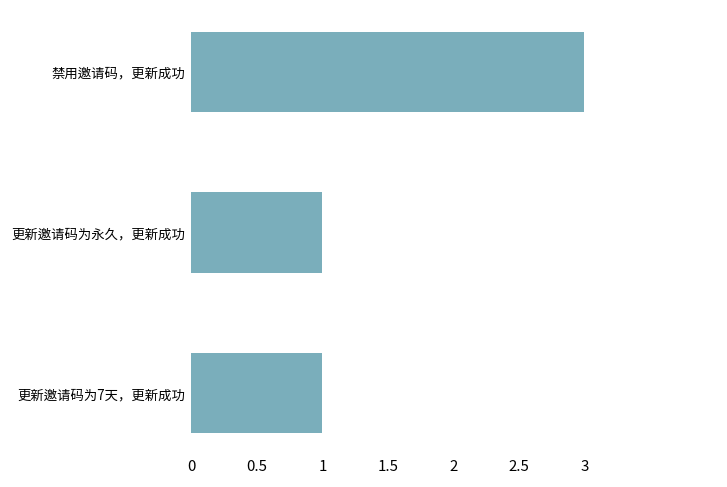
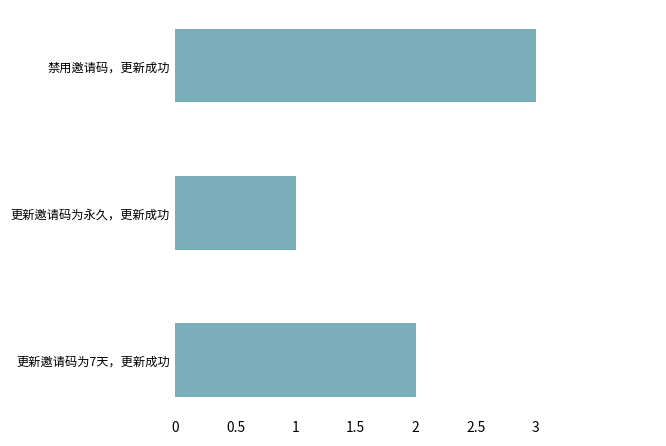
更新邀请码为7天，更新成功: 1 -> 2
